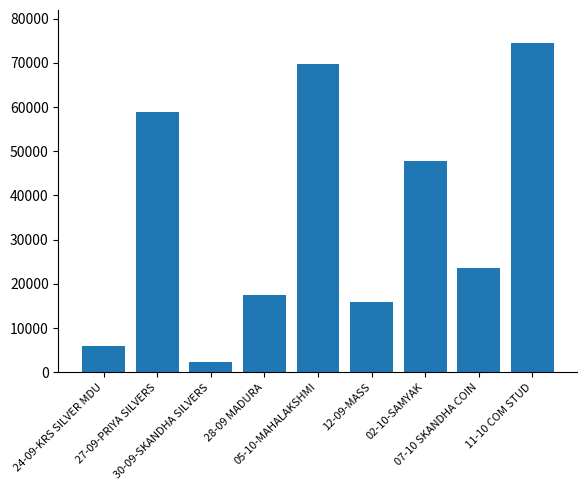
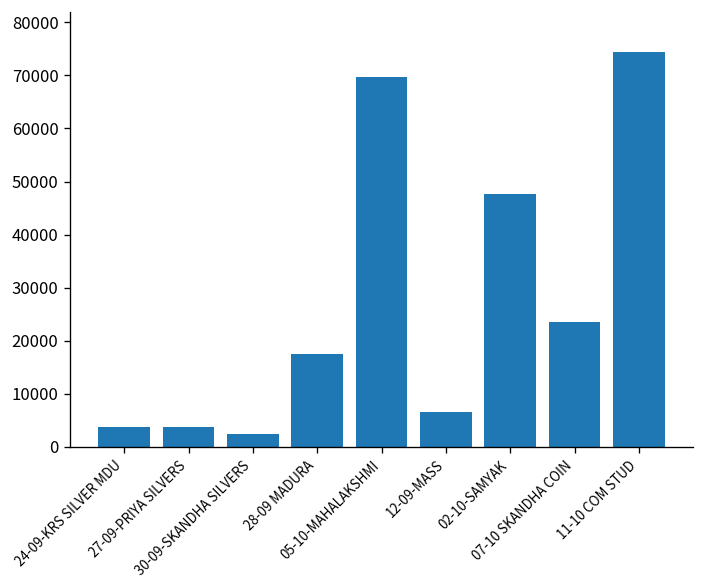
24-09-KRS SILVER MDU: 6000 -> 4000
27-09-PRIYA SILVERS: 59000 -> 4000
12-09-MASS: 16000 -> 7000
